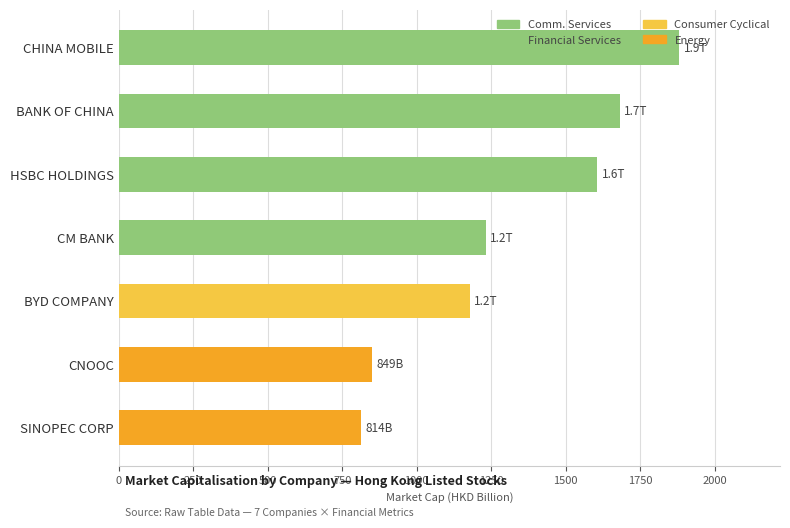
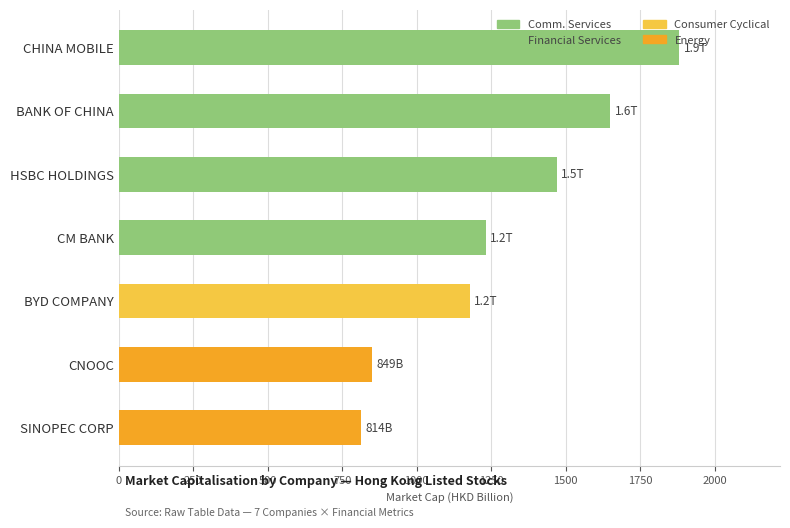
BANK OF CHINA: 1.7T -> 1.6T
HSBC HOLDINGS: 1.6T -> 1.5T
